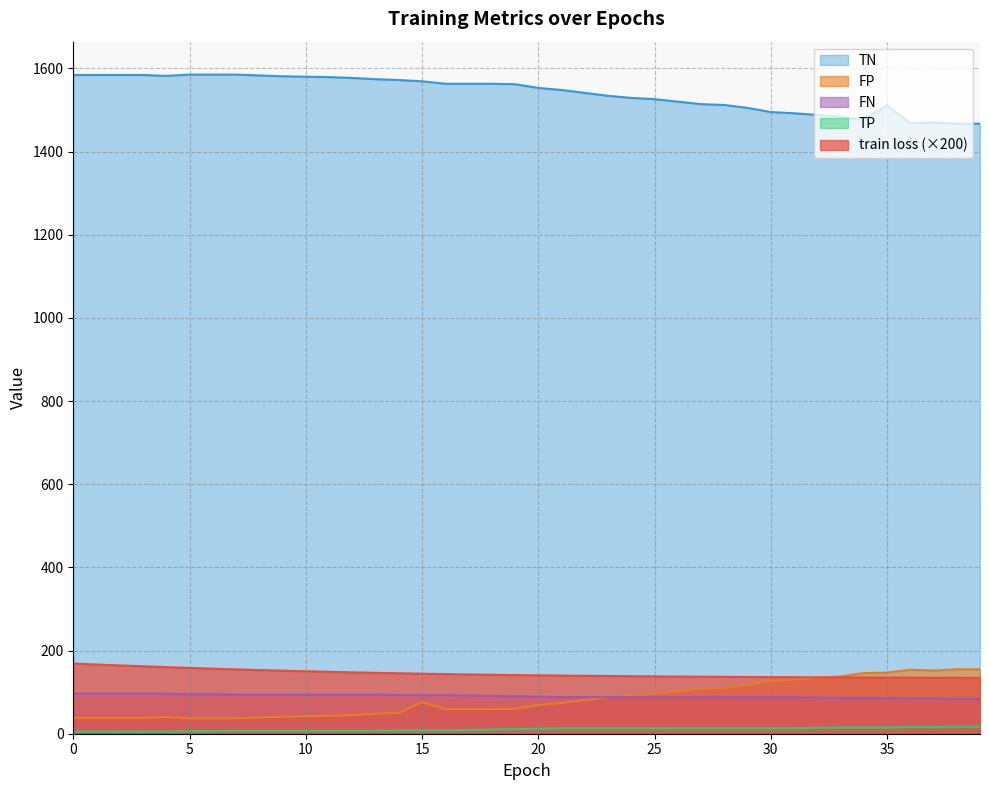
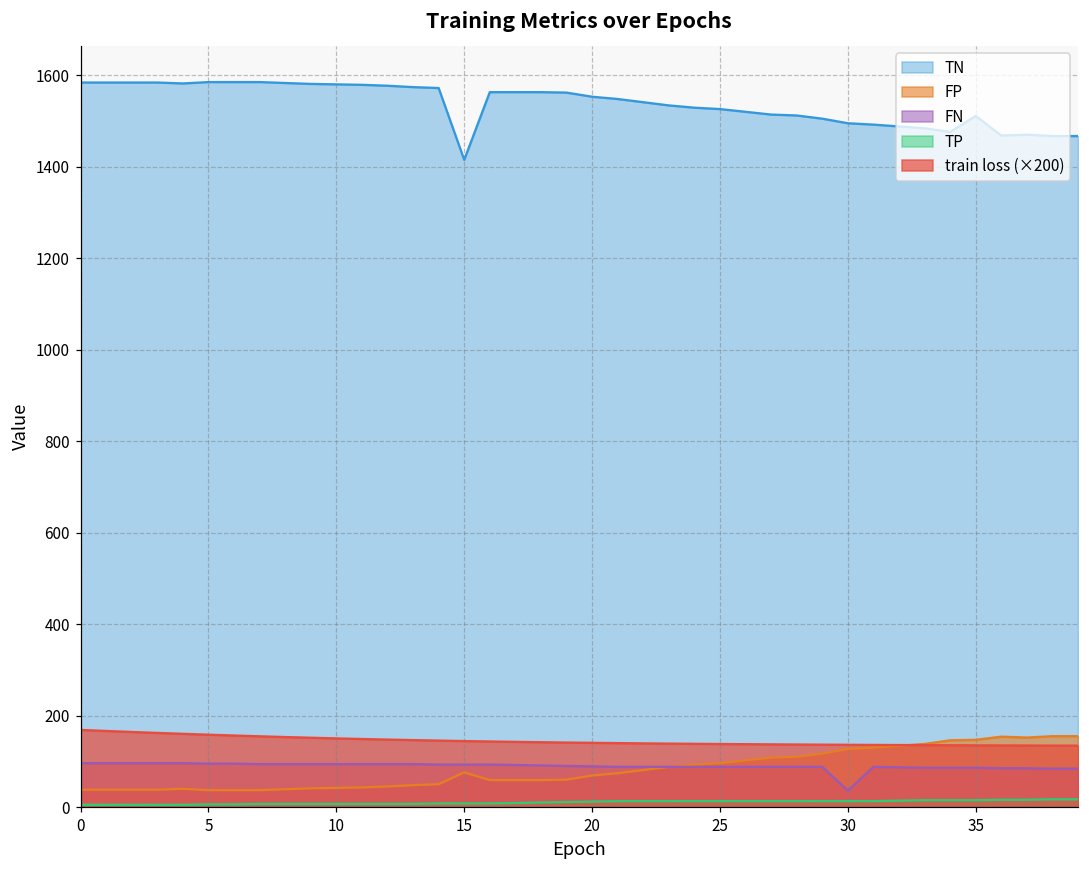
TN, 15: 1570 -> 1420
FN, 30: 90 -> 40
